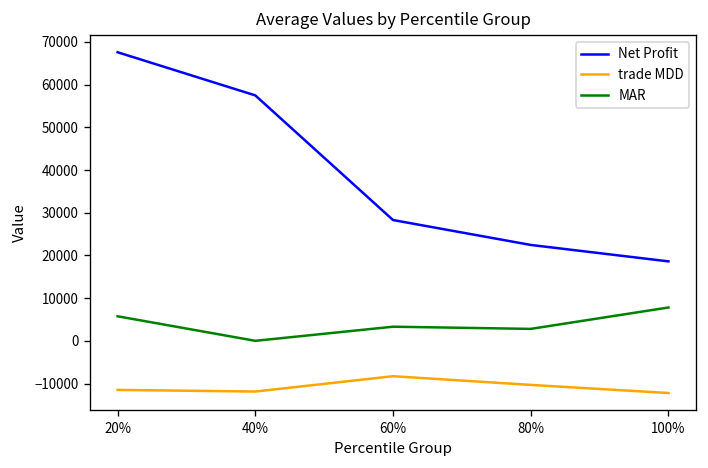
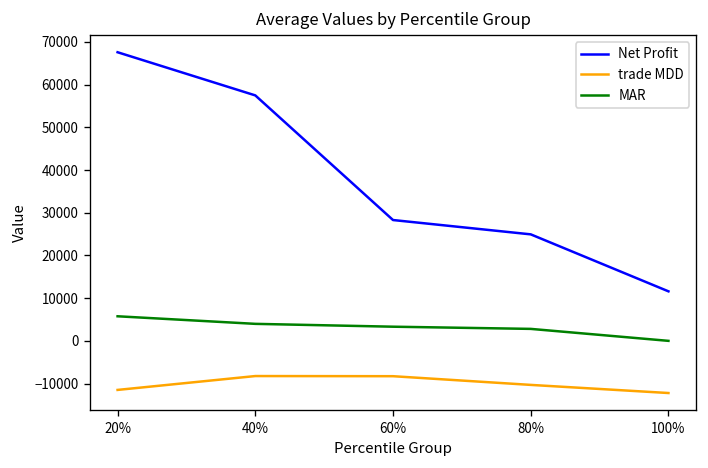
trade MDD, 40%: -12000 -> -8000
MAR, 40%: 0 -> 4000
Net Profit, 80%: 22000 -> 25000
Net Profit, 100%: 19000 -> 12000
MAR, 100%: 8000 -> 0
